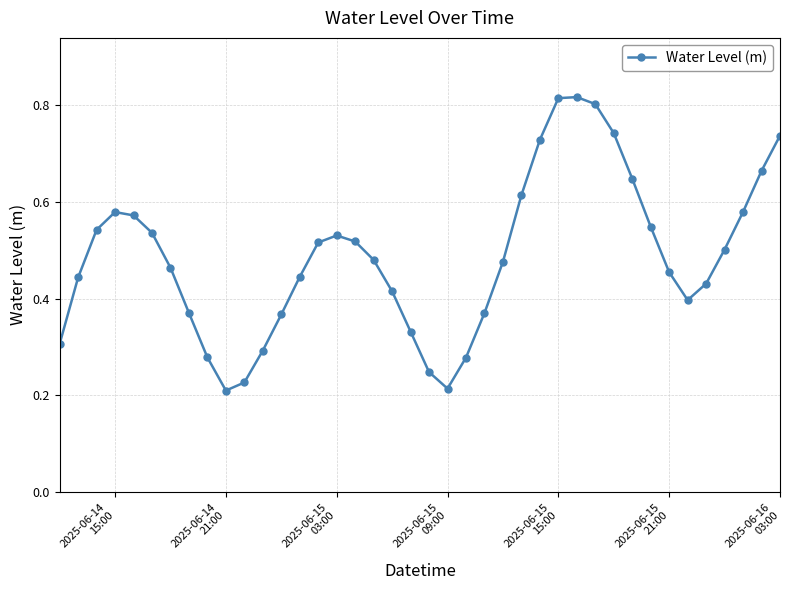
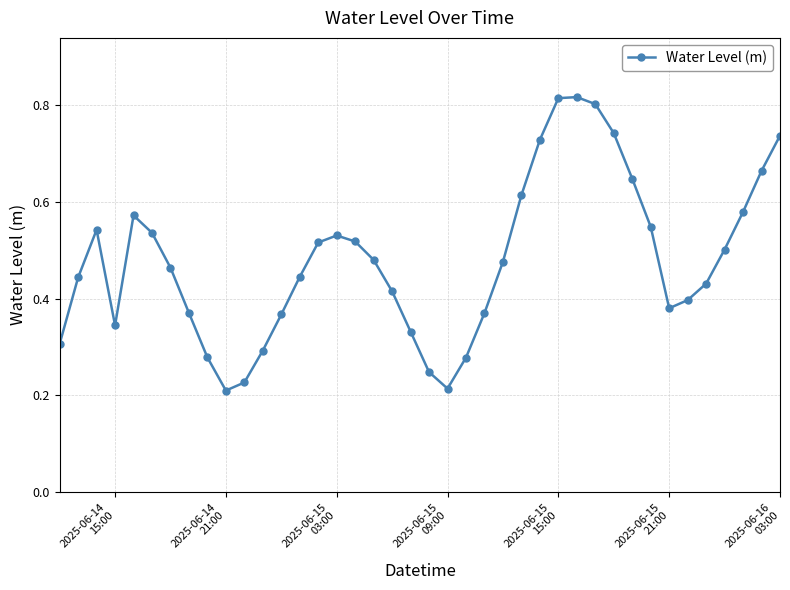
2025-06-14 15:00: 0.58 -> 0.34
2025-06-15 21:00: 0.45 -> 0.38
